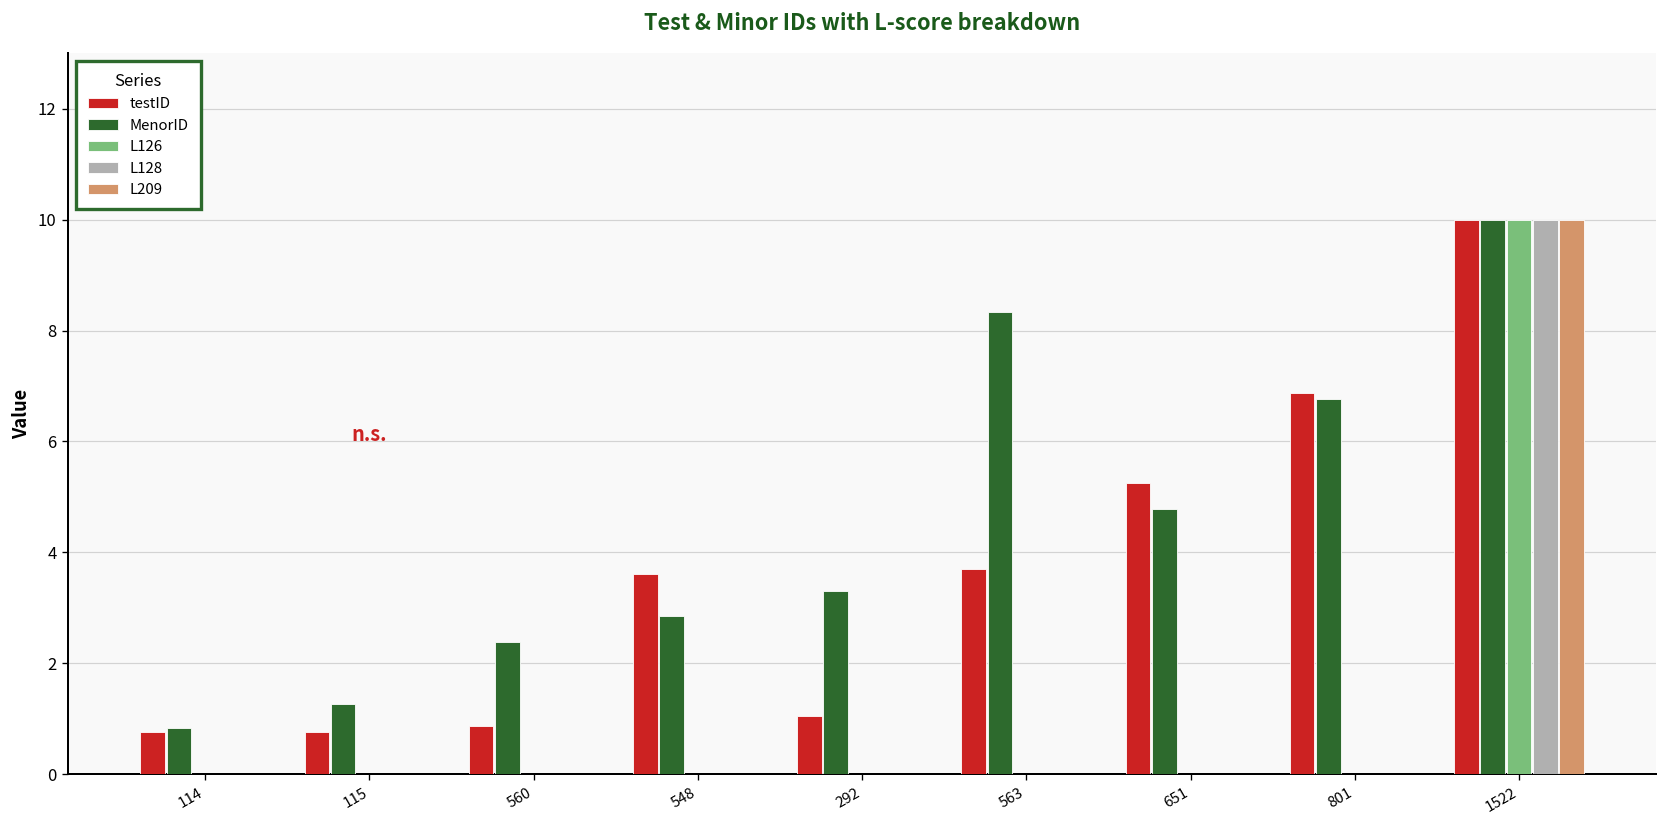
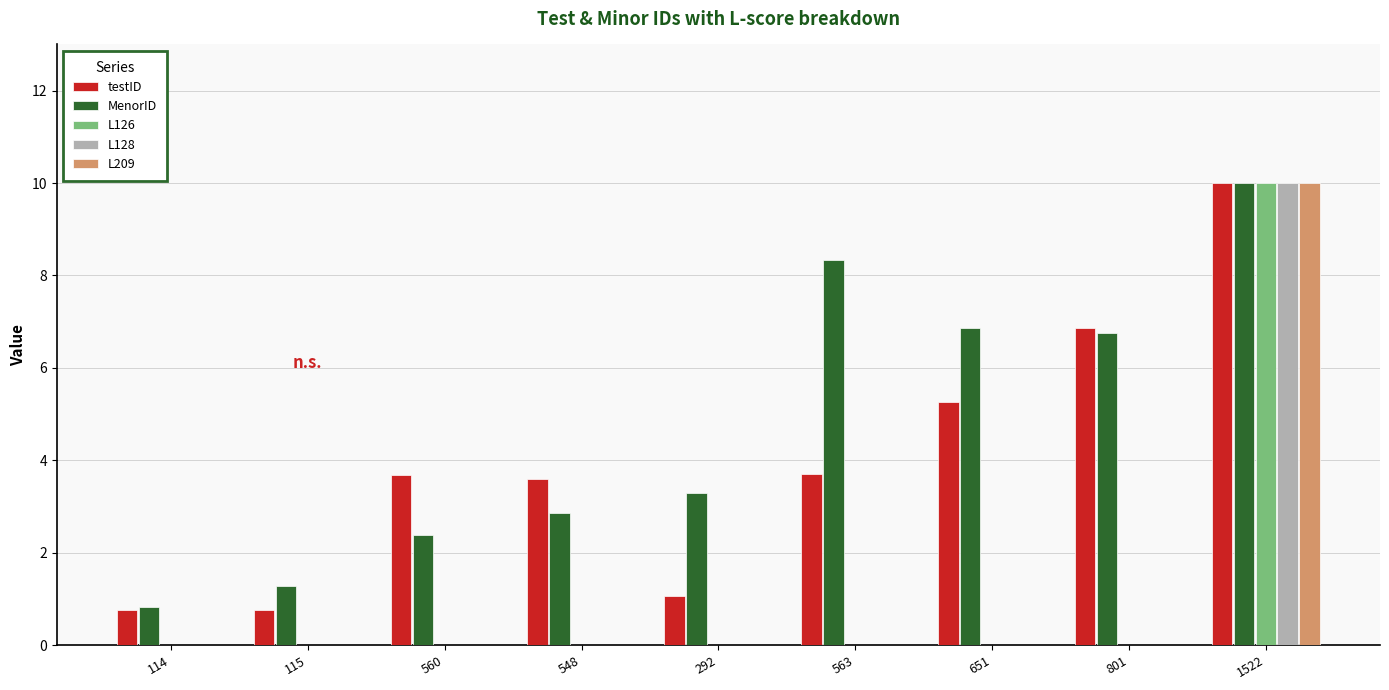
testID, 560: 0.9 -> 3.7
MenorID, 651: 4.8 -> 6.9
